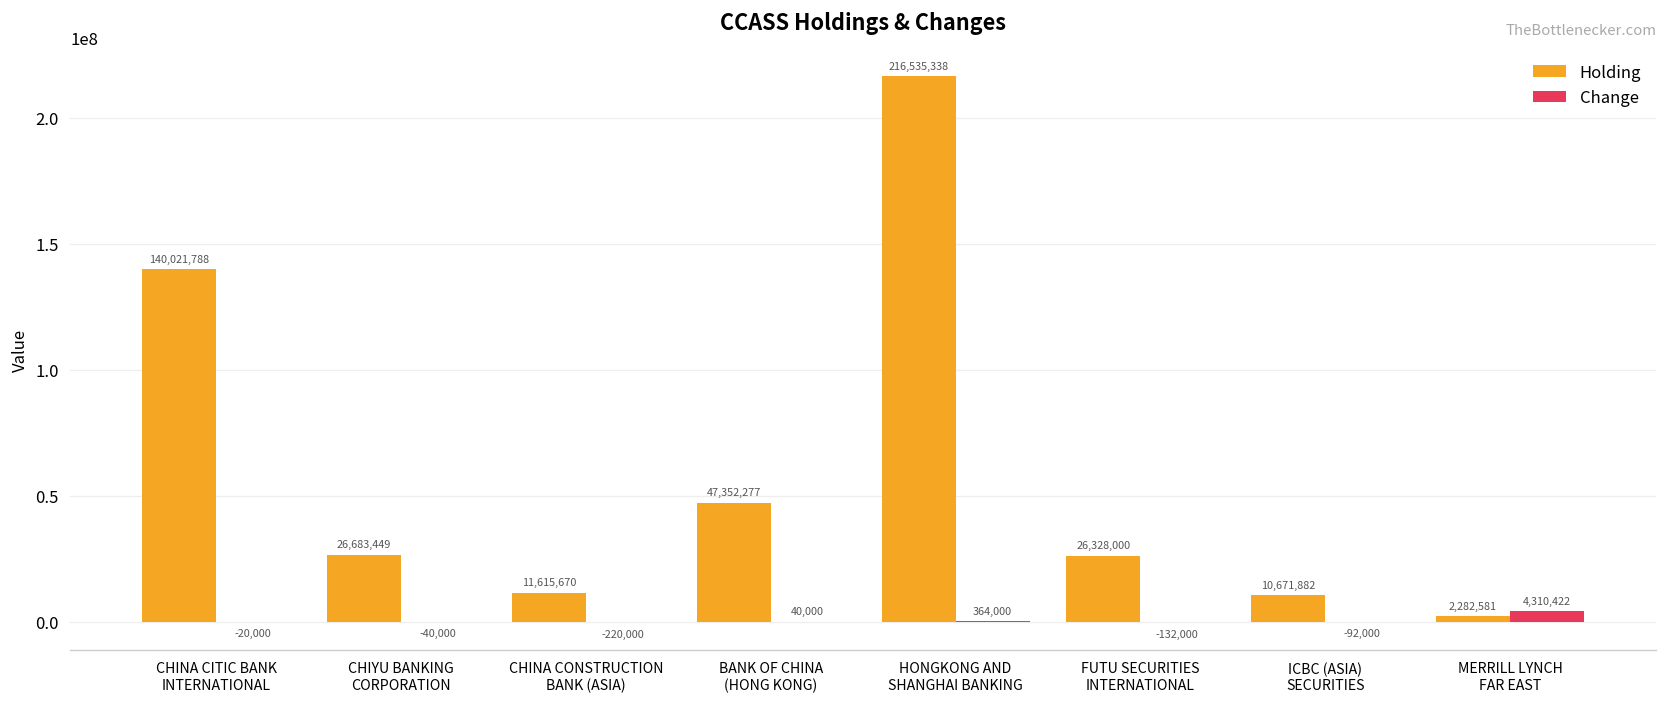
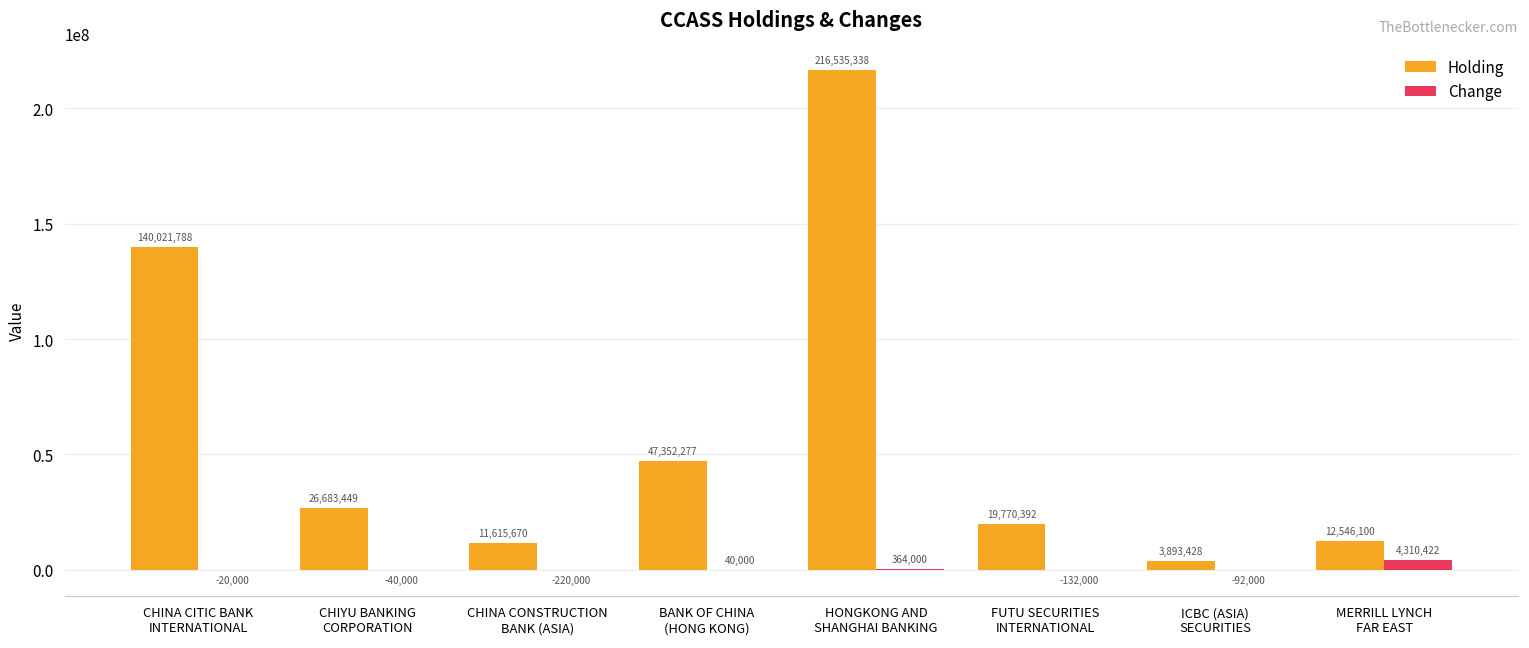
Holding, FUTU SECURITIES INTERNATIONAL: 26,328,000 -> 19,770,392
Holding, ICBC (ASIA) SECURITIES: 10,671,882 -> 3,893,428
Holding, MERRILL LYNCH FAR EAST: 2,282,581 -> 12,546,100
